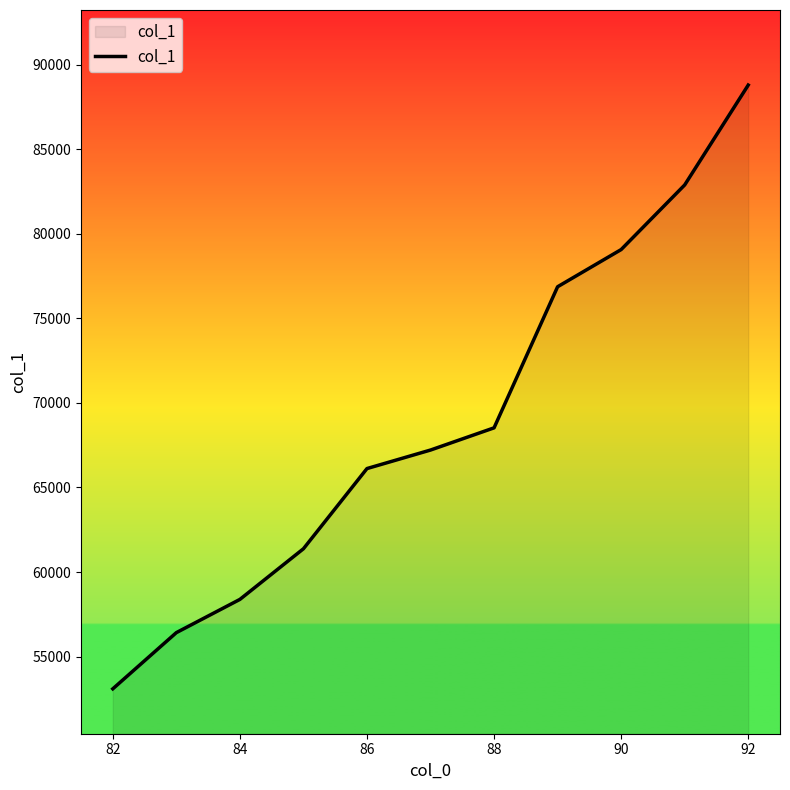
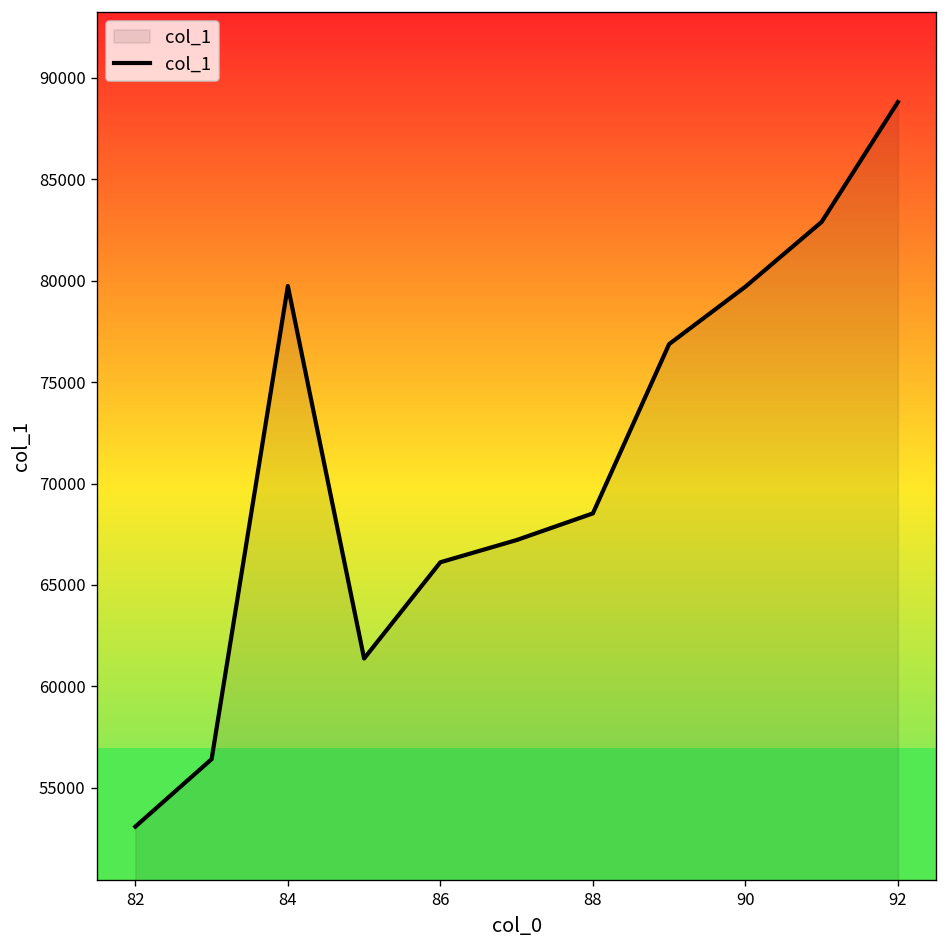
84: 58400 -> 79700
90: 79100 -> 79700
